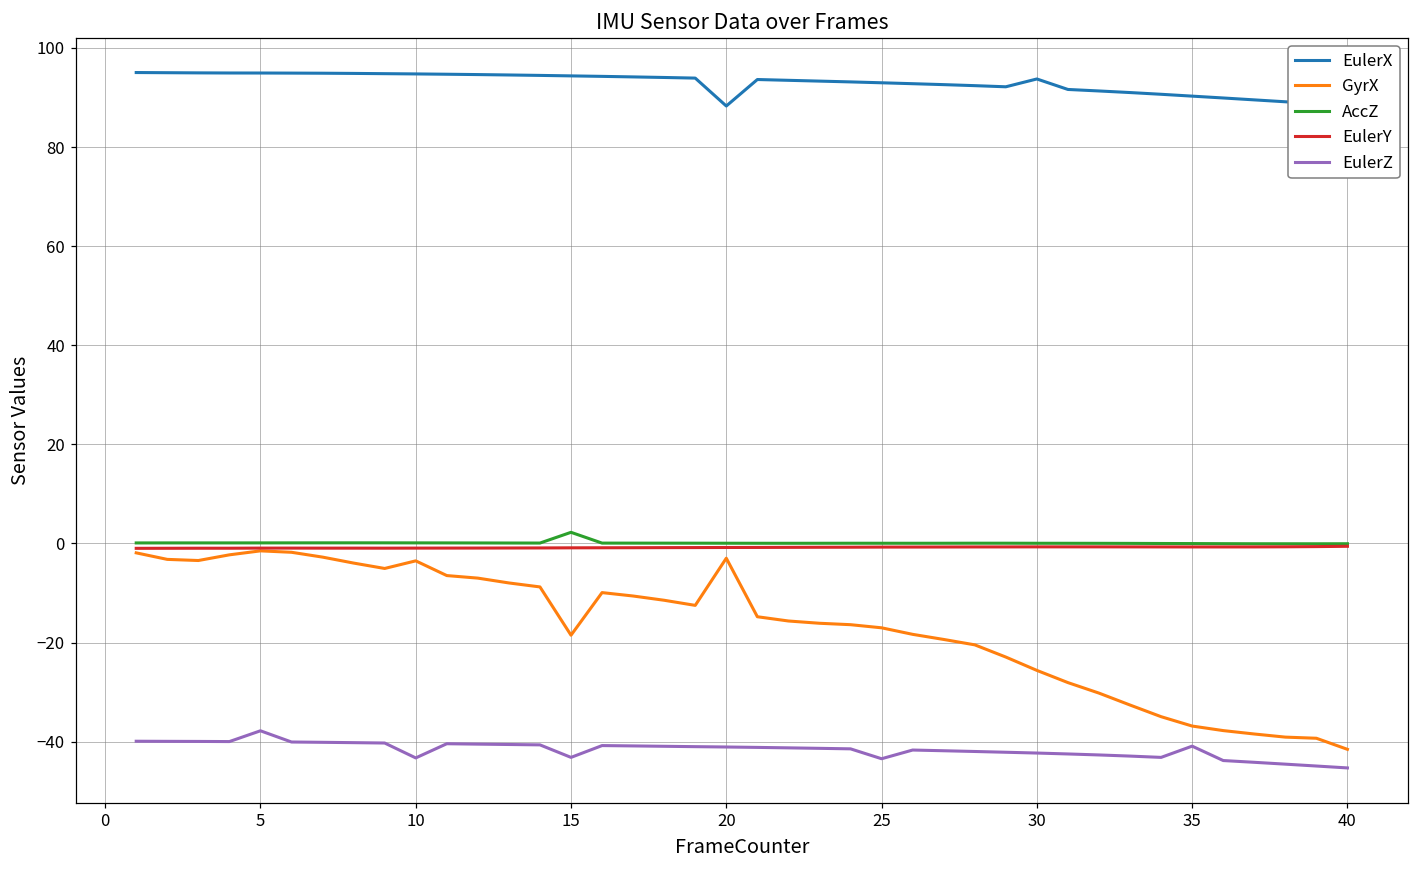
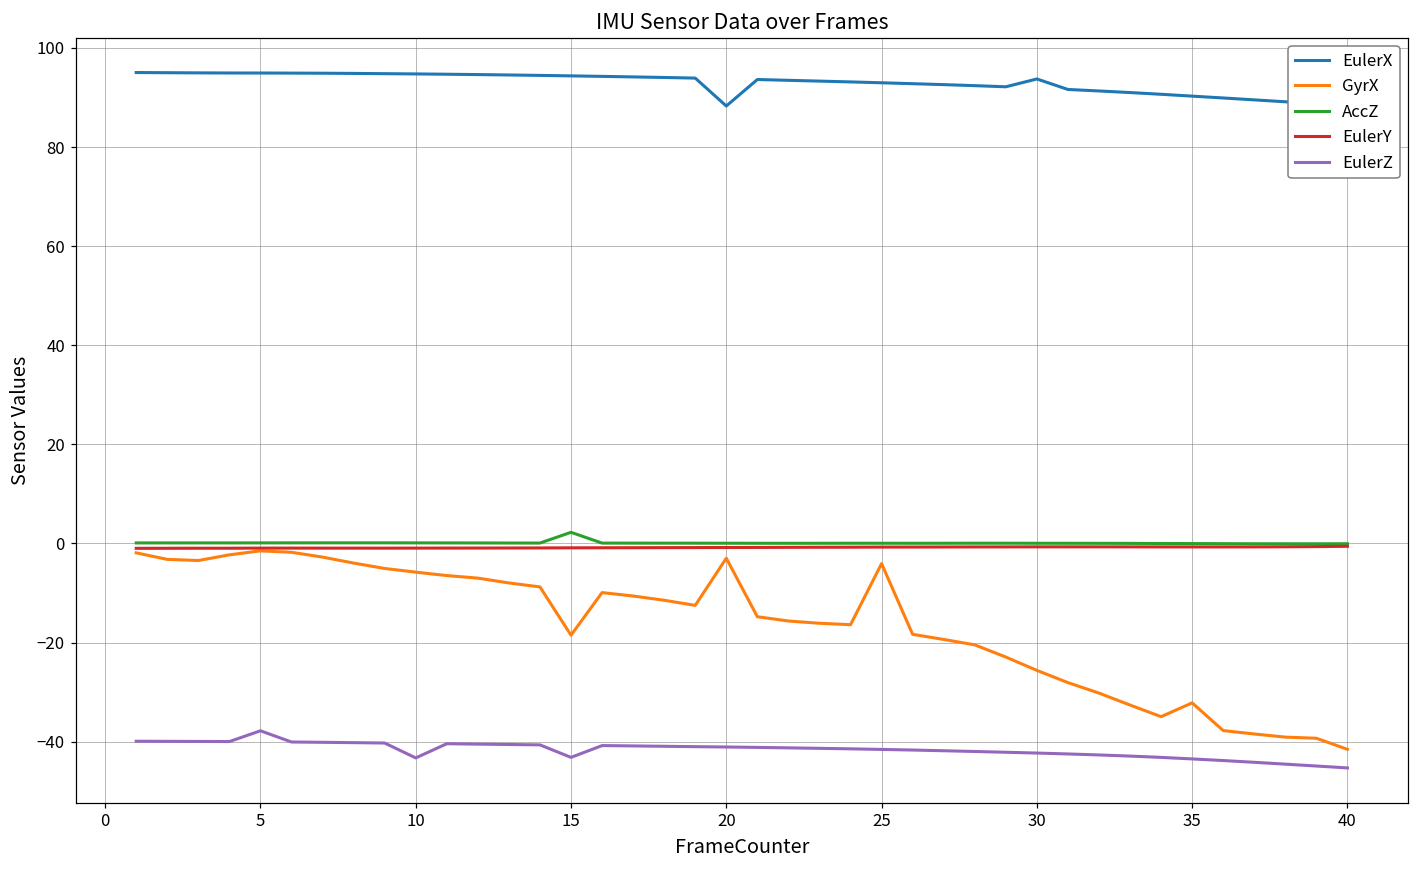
GyrX, 10: -4 -> -6
GyrX, 25: -17 -> -4
EulerZ, 25: -43 -> -42
GyrX, 35: -37 -> -32
EulerZ, 35: -41 -> -43
